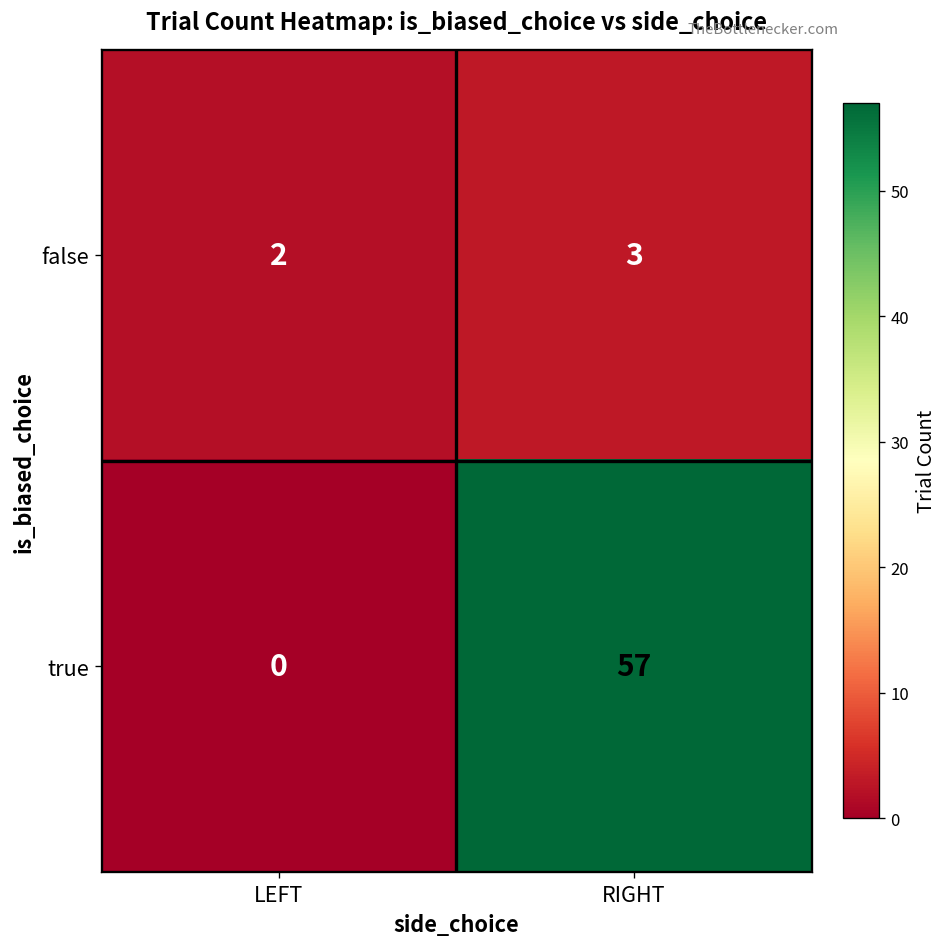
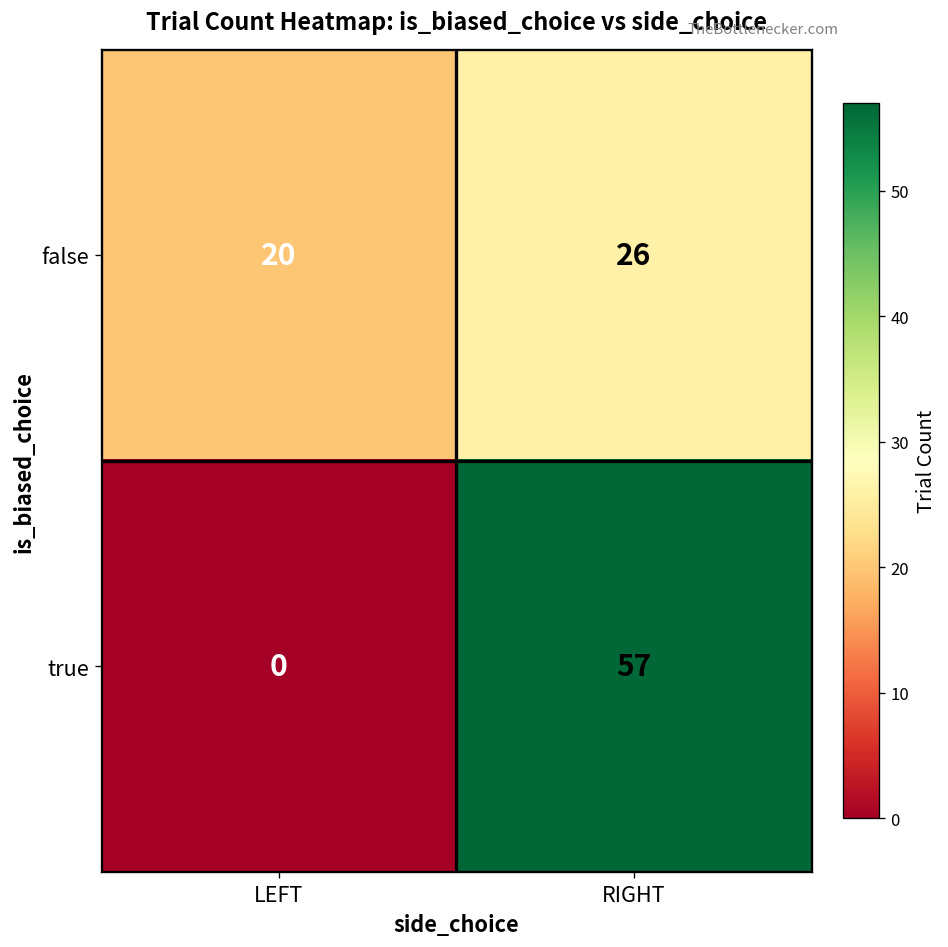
false, LEFT: 2 -> 20
false, RIGHT: 3 -> 26
